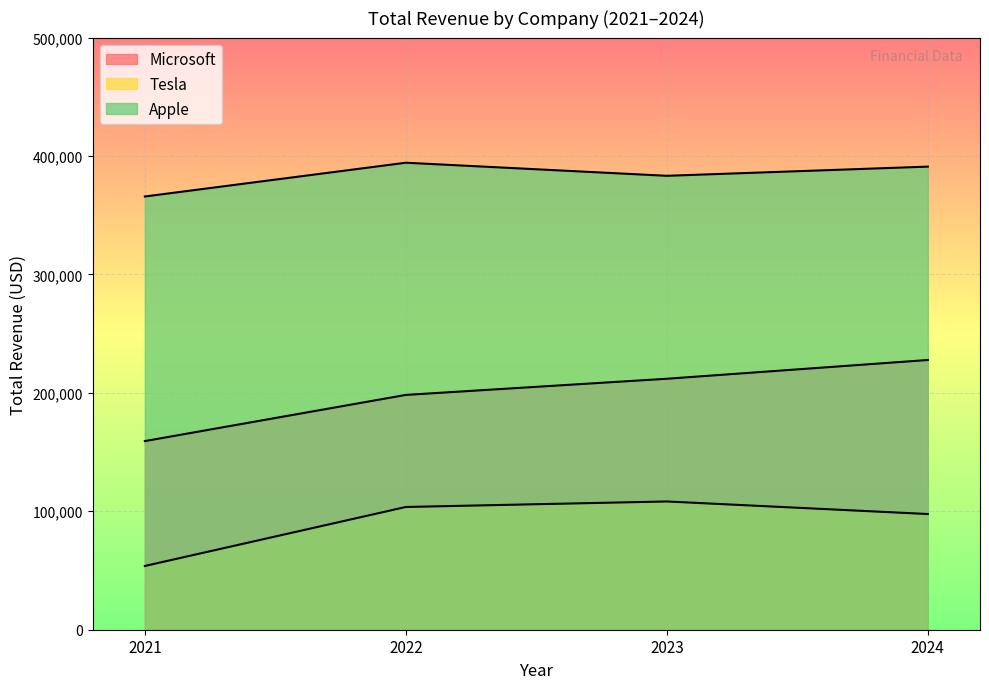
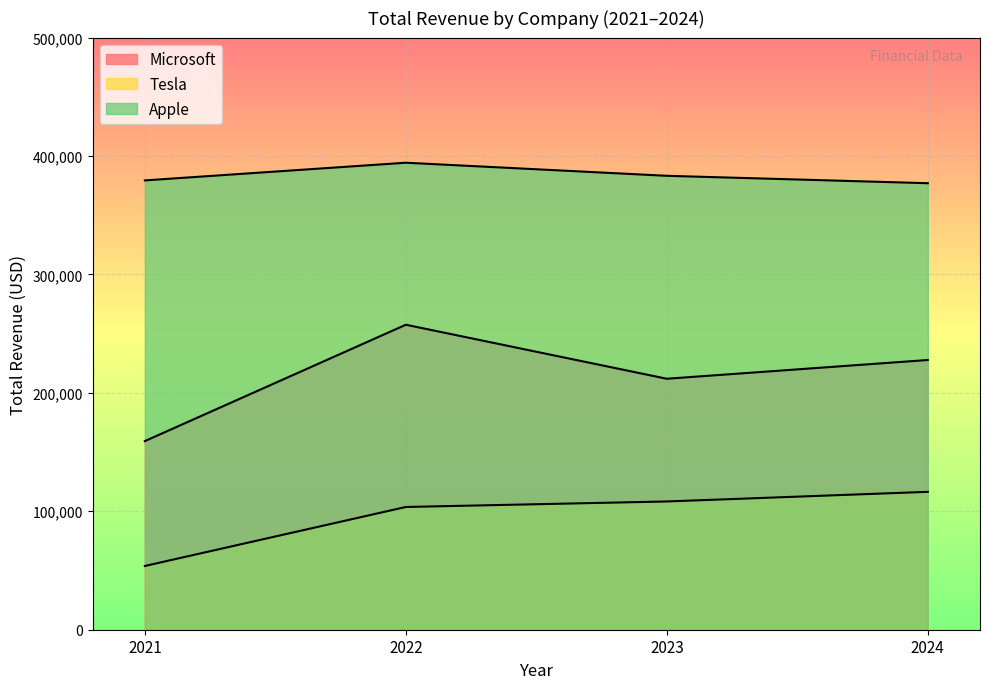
Apple, 2021: 366,000 -> 379,000
Microsoft, 2022: 198,000 -> 258,000
Tesla, 2024: 98,000 -> 116,000
Apple, 2024: 391,000 -> 377,000
